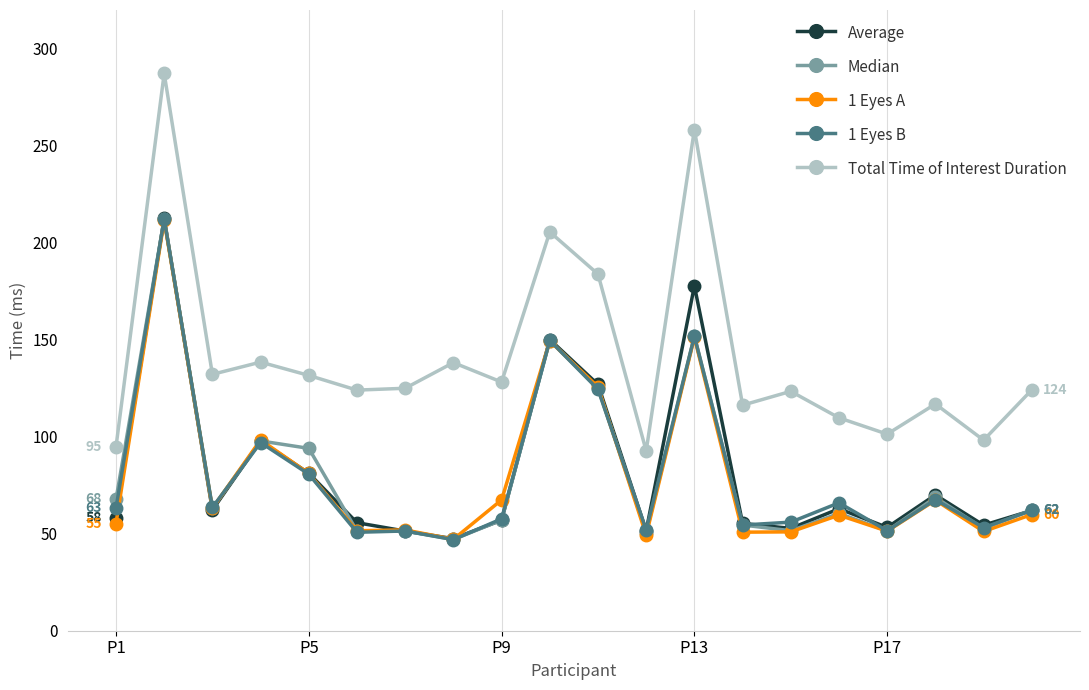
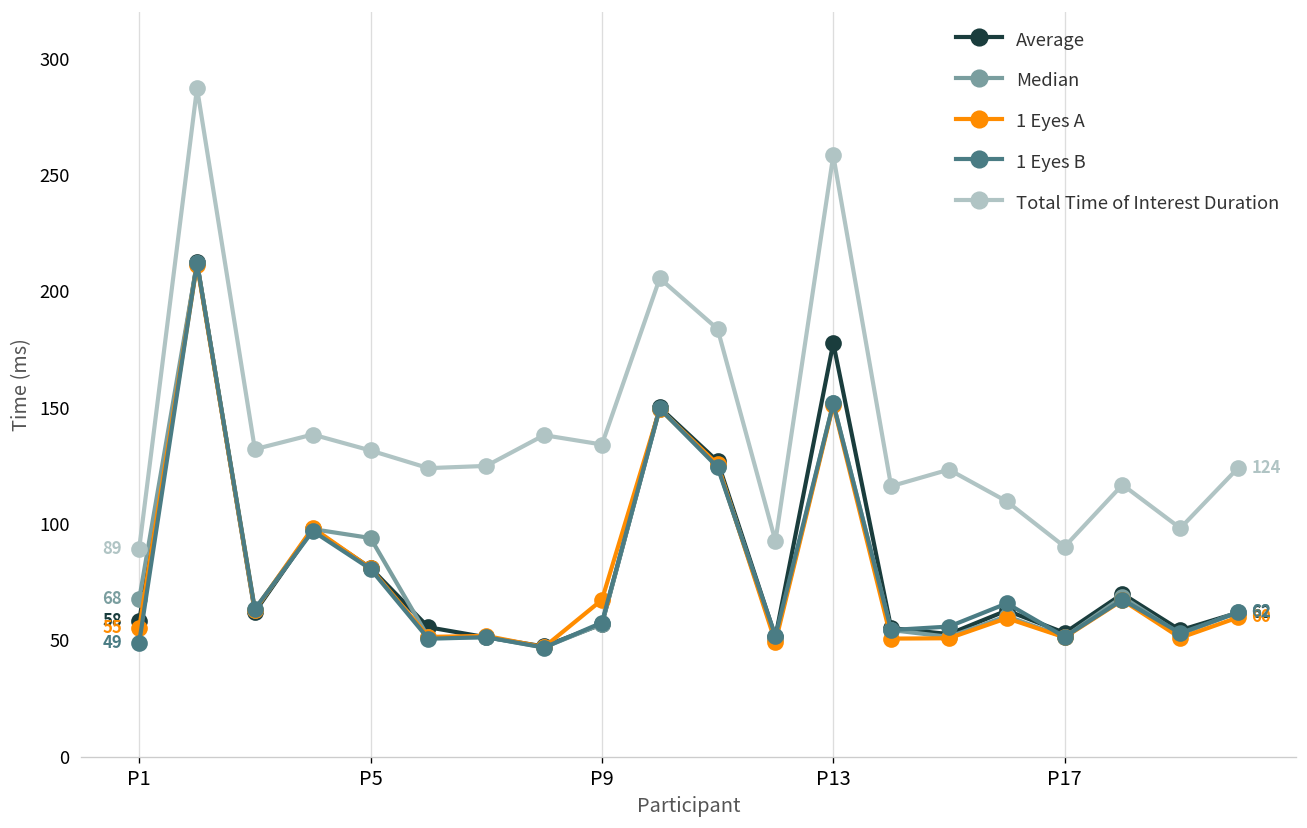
1 Eyes B, P1: 63 -> 49
Total Time of Interest Duration, P1: 95 -> 89
Total Time of Interest Duration, P9: 128 -> 134
Total Time of Interest Duration, P17: 101 -> 90
